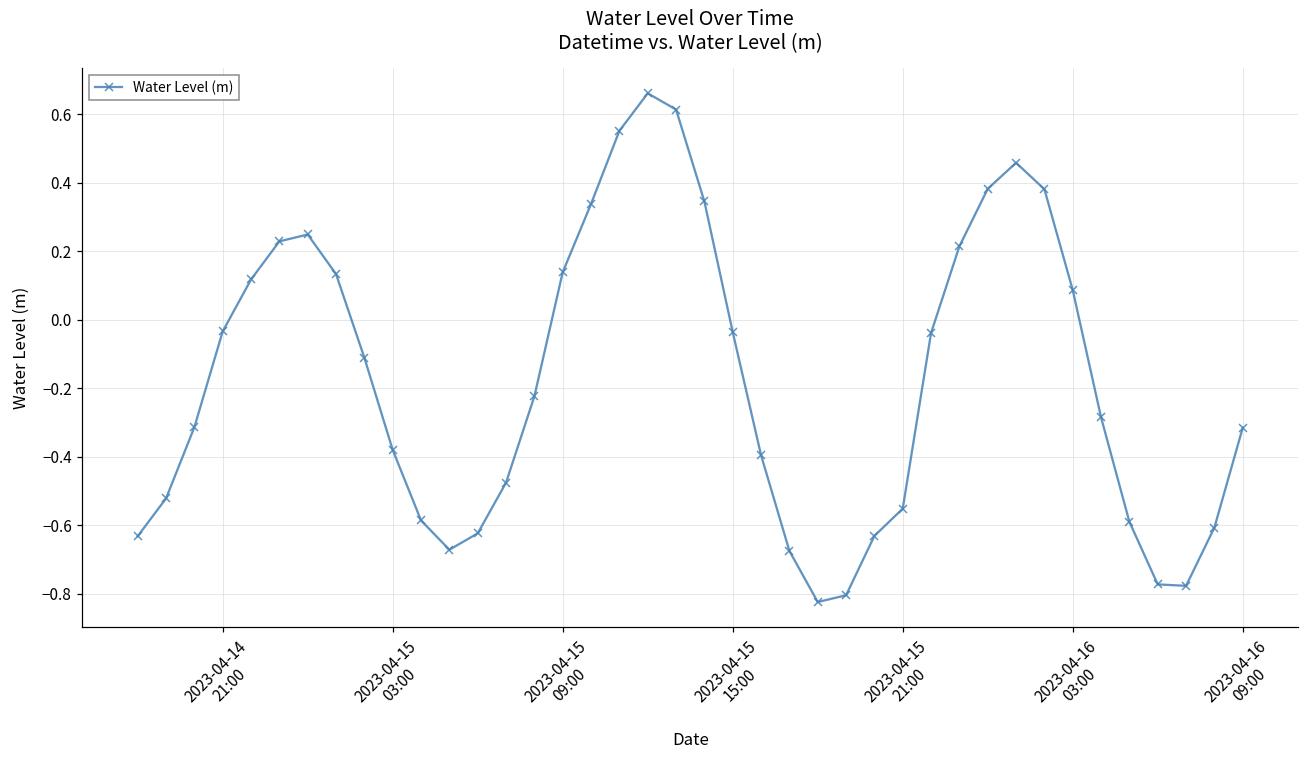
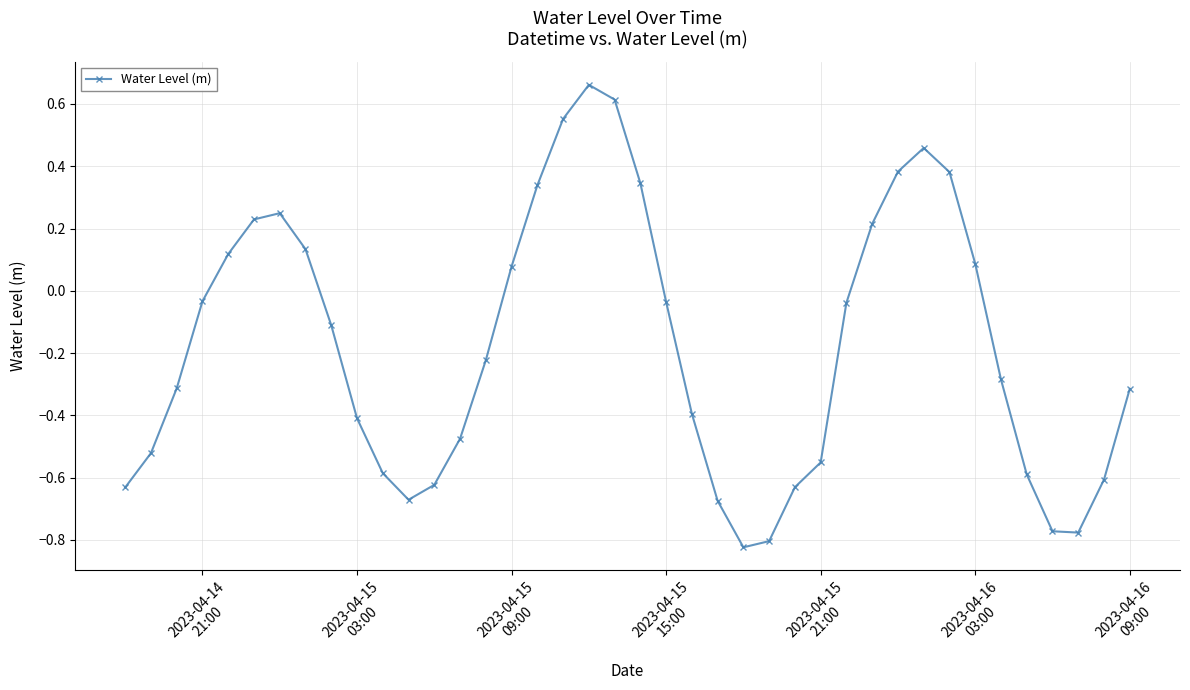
2023-04-15 03:00: -0.38 -> -0.41
2023-04-15 09:00: 0.14 -> 0.08
